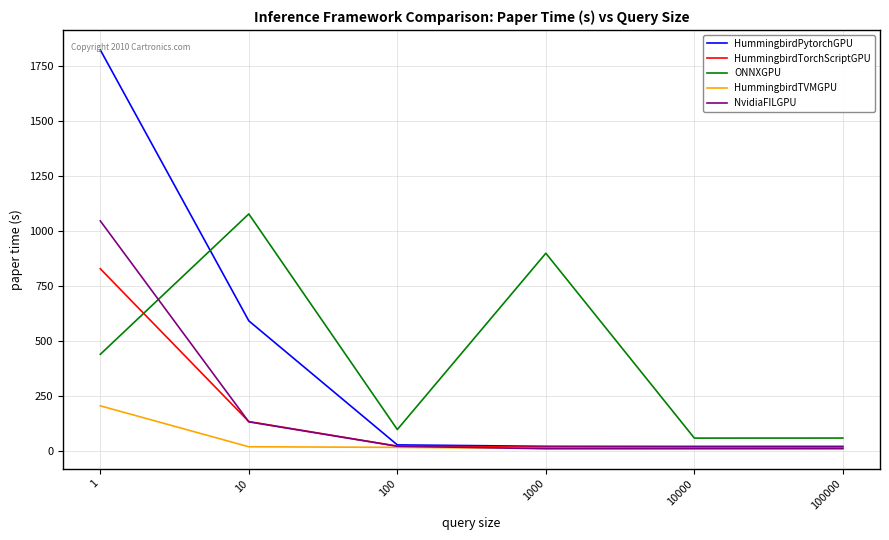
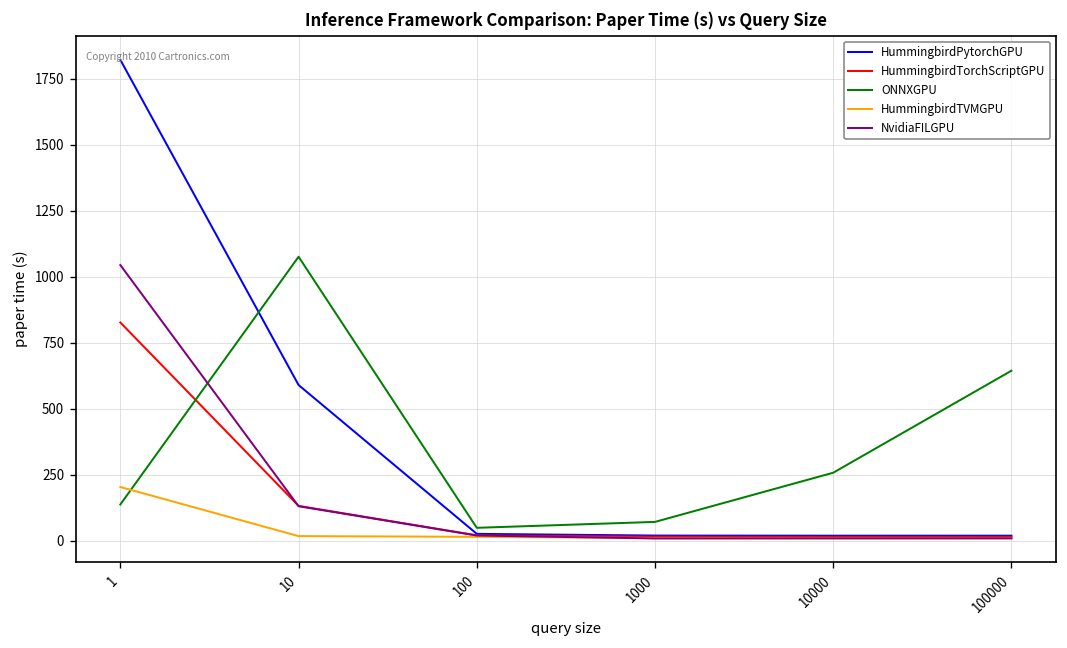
ONNXGPU, 1: 440 -> 140
ONNXGPU, 100: 100 -> 50
ONNXGPU, 1000: 900 -> 70
ONNXGPU, 10000: 60 -> 260
ONNXGPU, 100000: 60 -> 640
